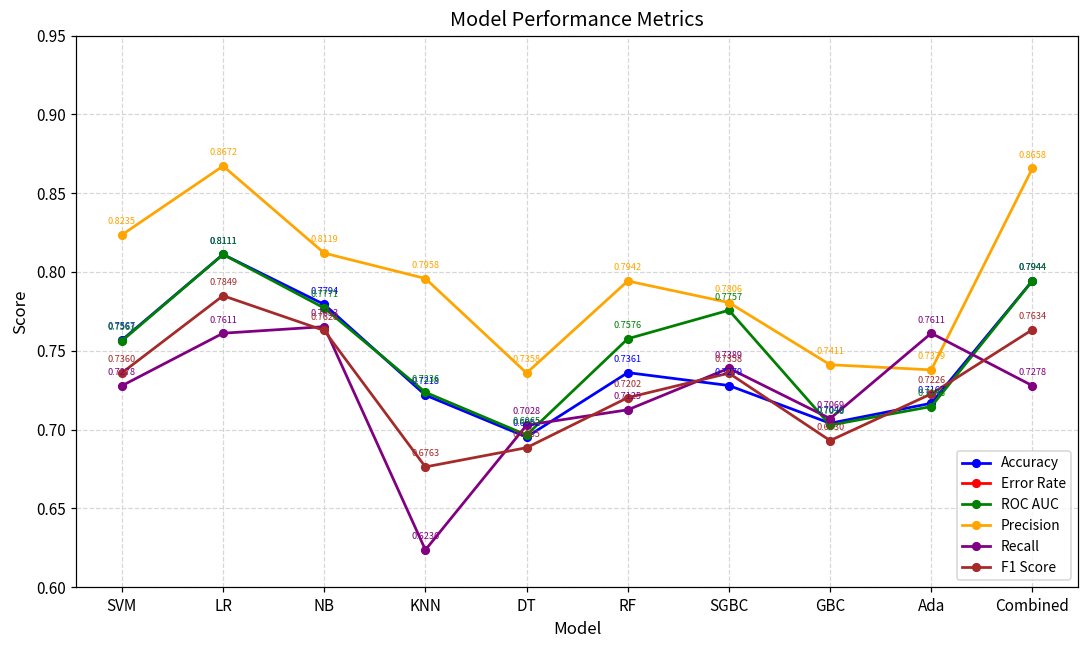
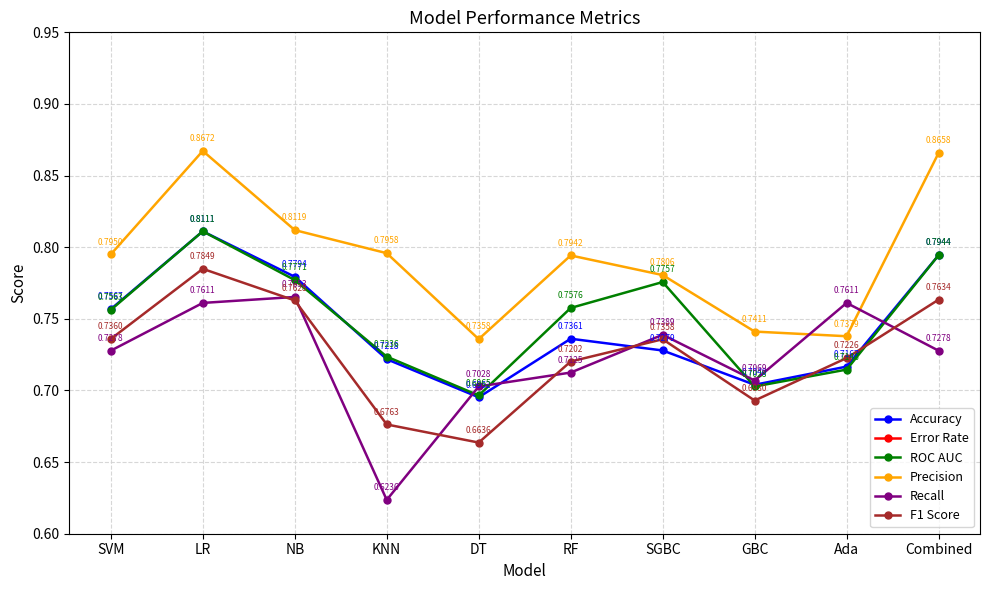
Precision, SVM: 0.8235 -> 0.7950
F1 Score, DT: 0.6885 -> 0.6636
